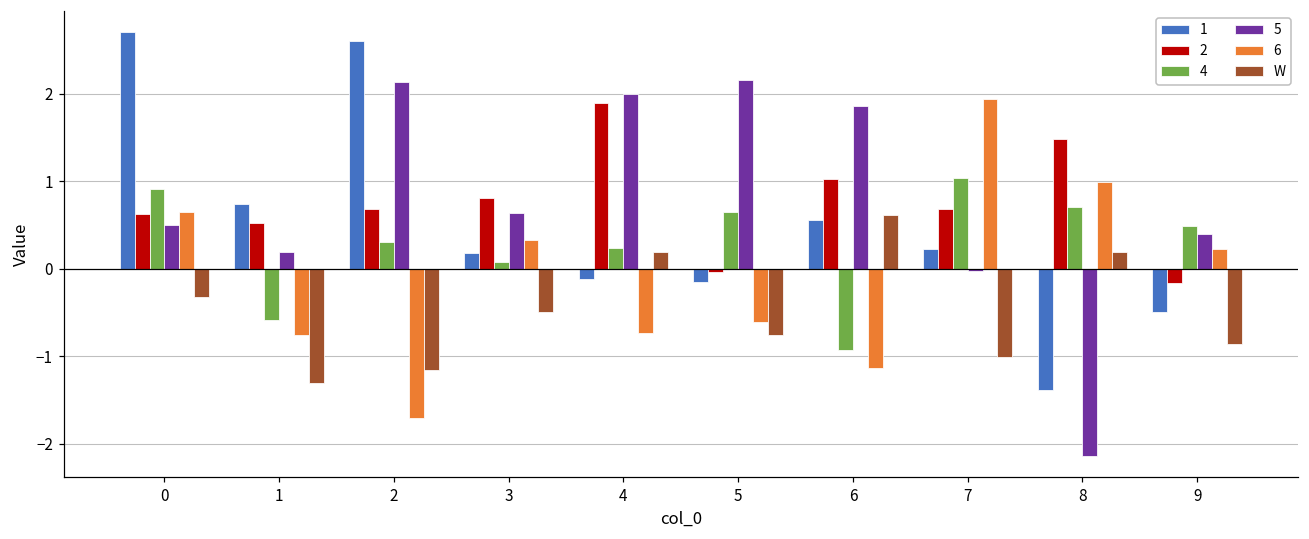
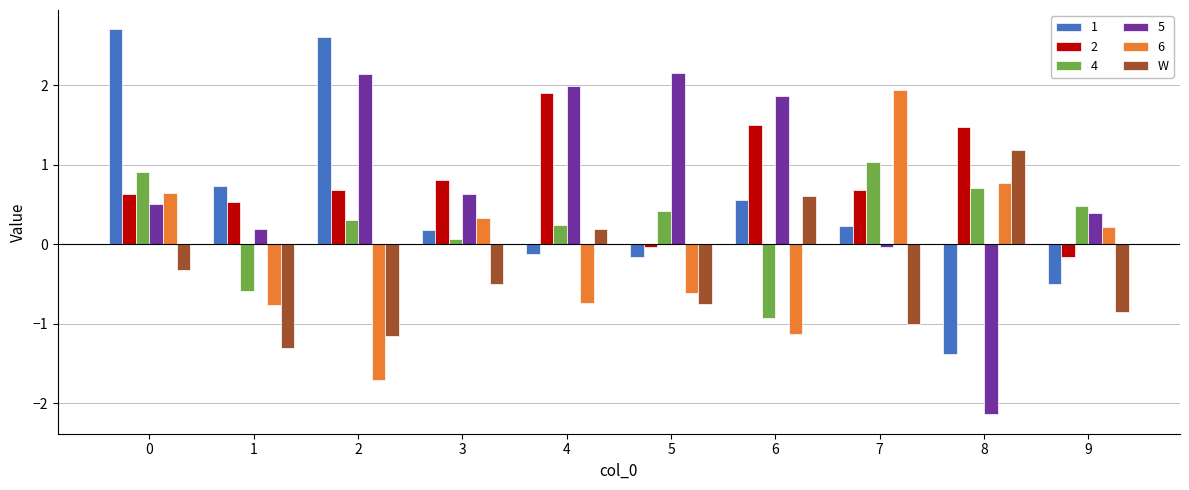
4, 5: 0.6 -> 0.4
2, 6: 1.0 -> 1.5
6, 8: 1.0 -> 0.8
W, 8: 0.2 -> 1.2
